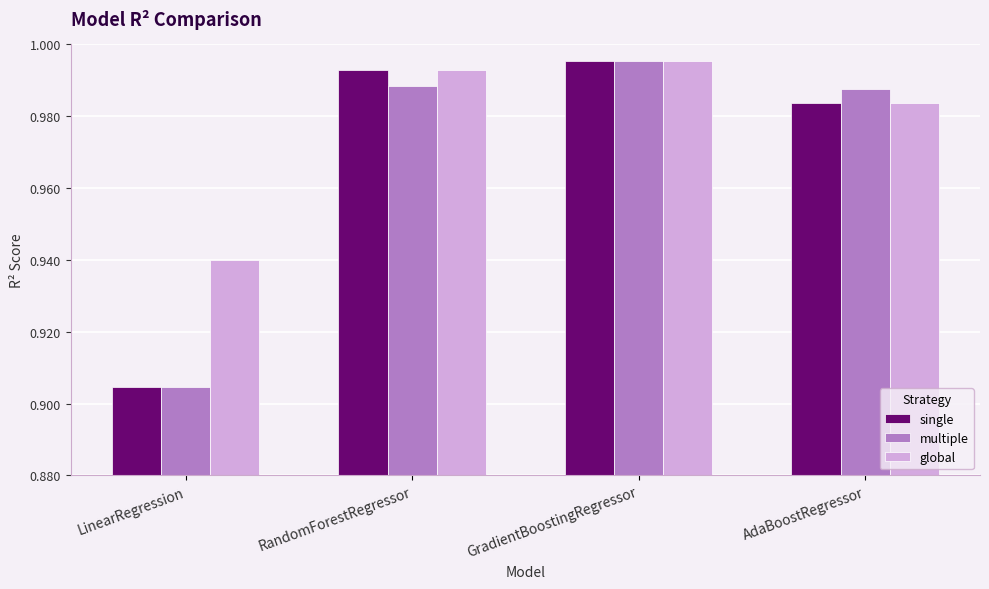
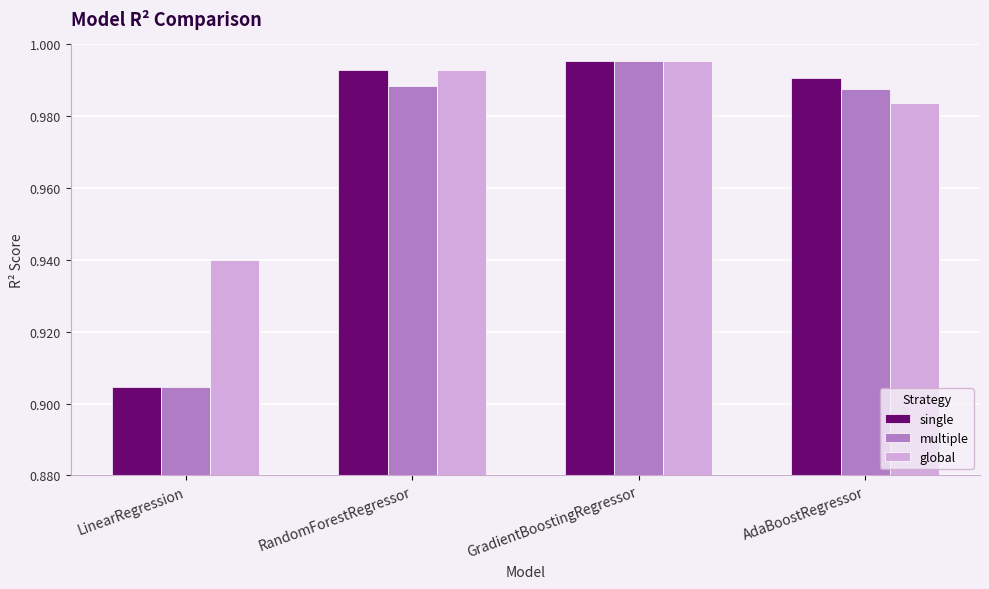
single, AdaBoostRegressor: 0.984 -> 0.991
